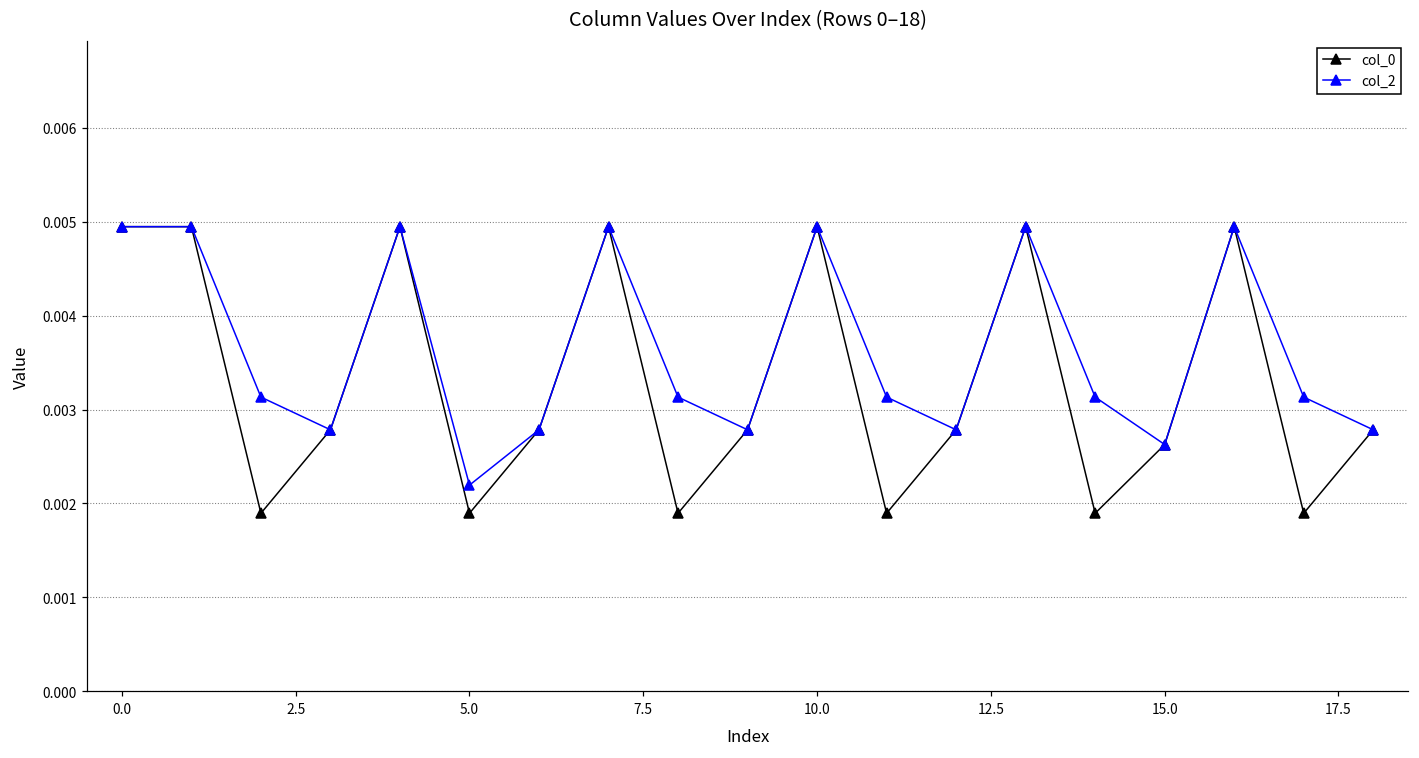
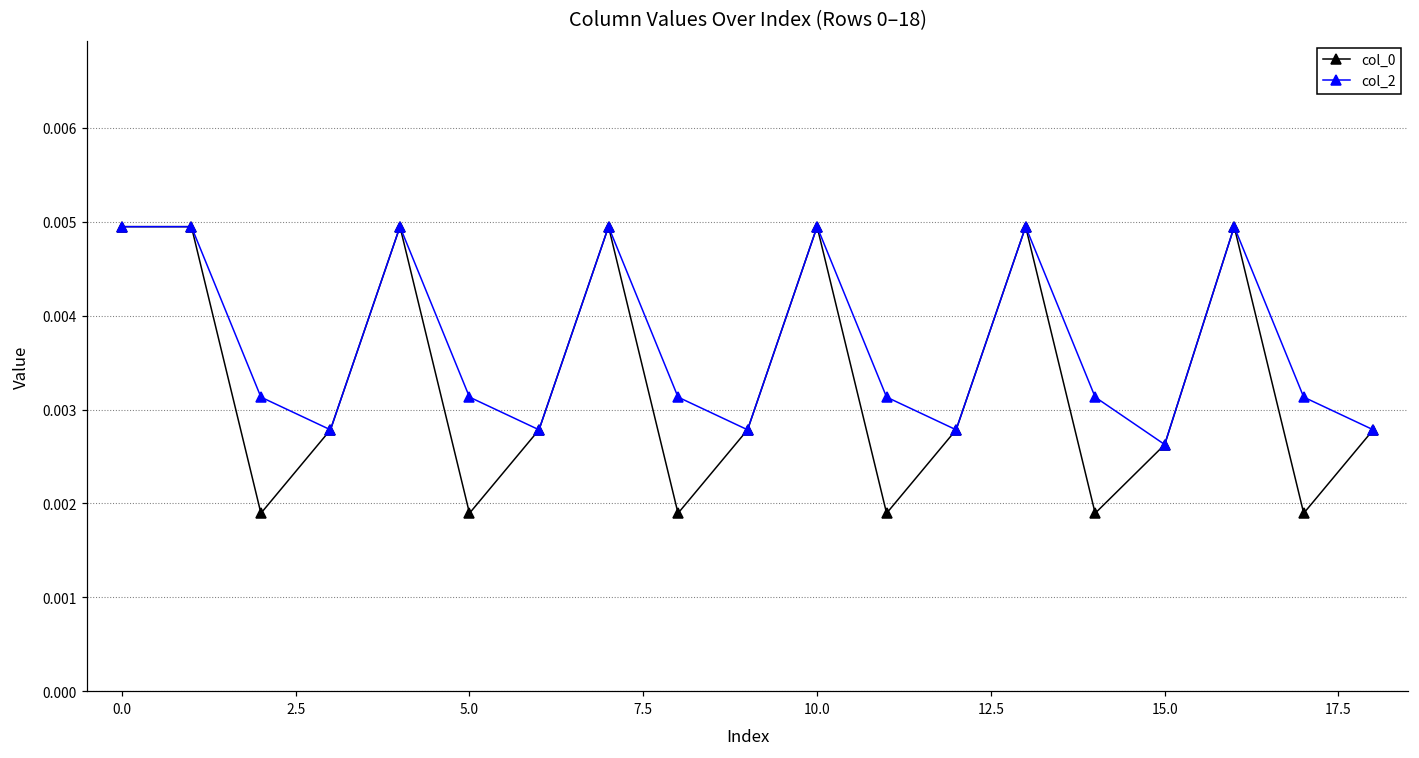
col_2, 5.0: 0.0022 -> 0.0031
